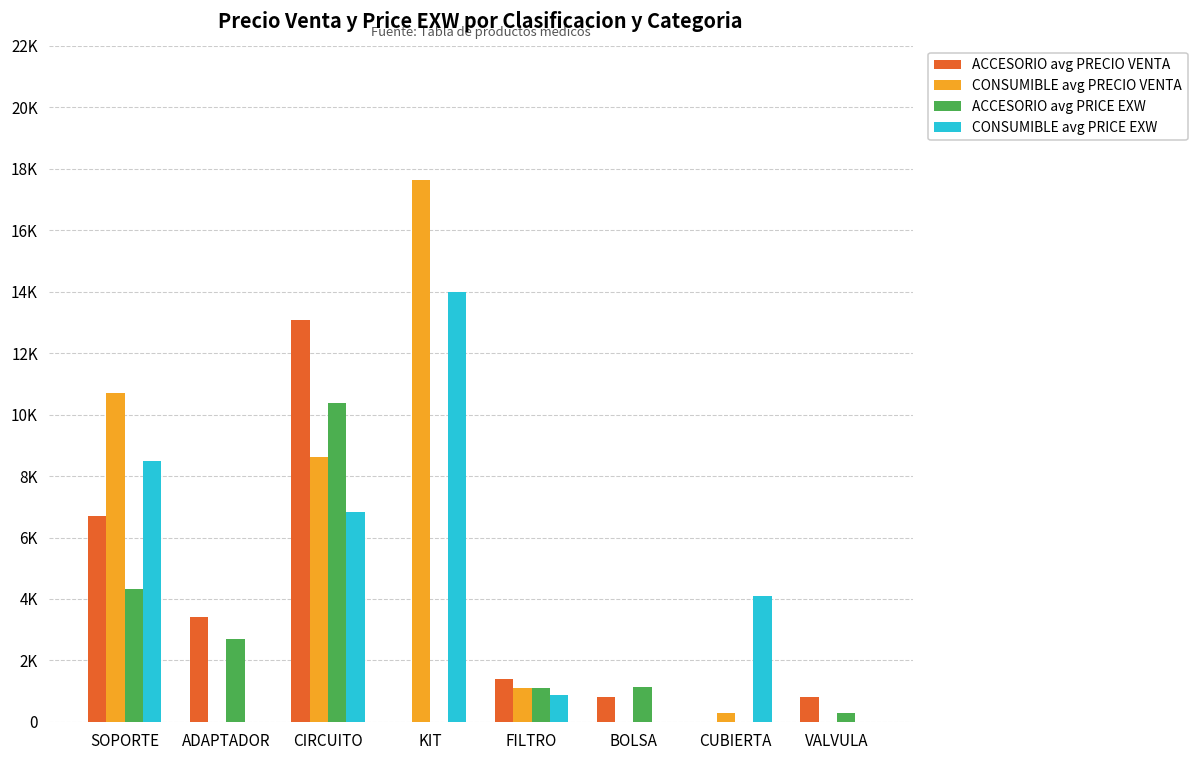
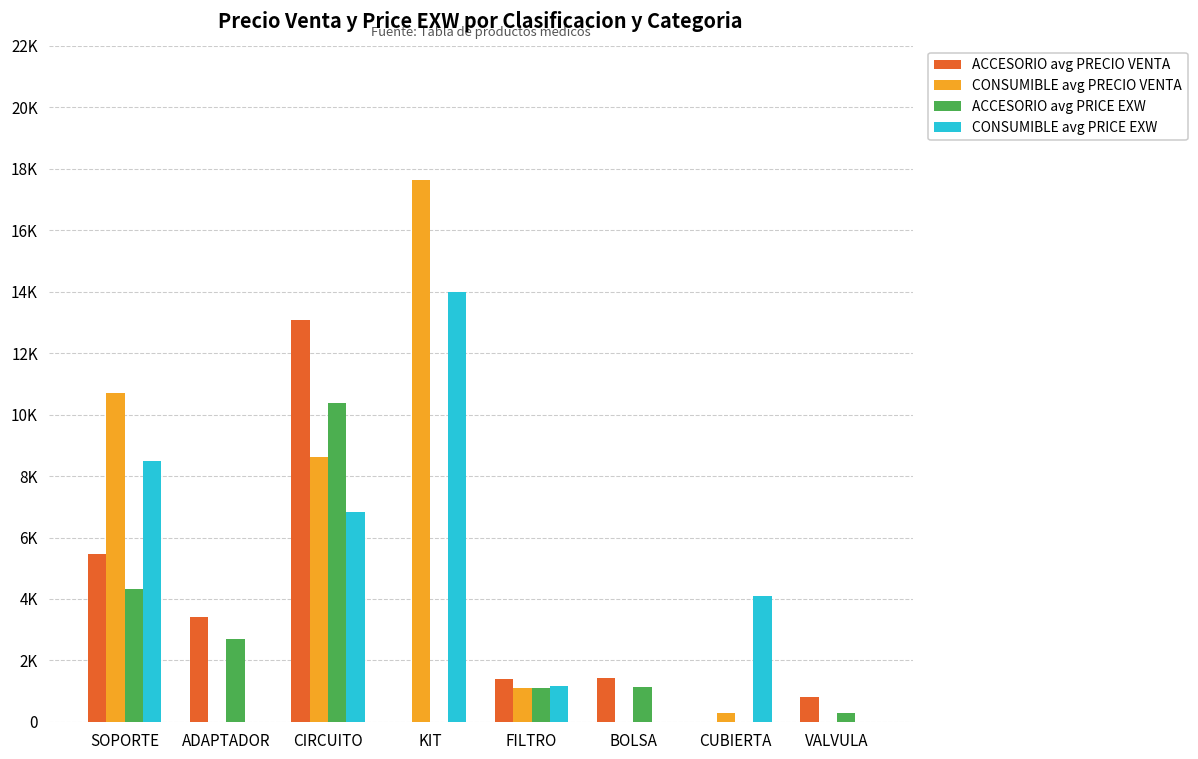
ACCESORIO avg PRECIO VENTA, SOPORTE: 6700 -> 5400
CONSUMIBLE avg PRICE EXW, FILTRO: 900 -> 1200
ACCESORIO avg PRECIO VENTA, BOLSA: 800 -> 1400
